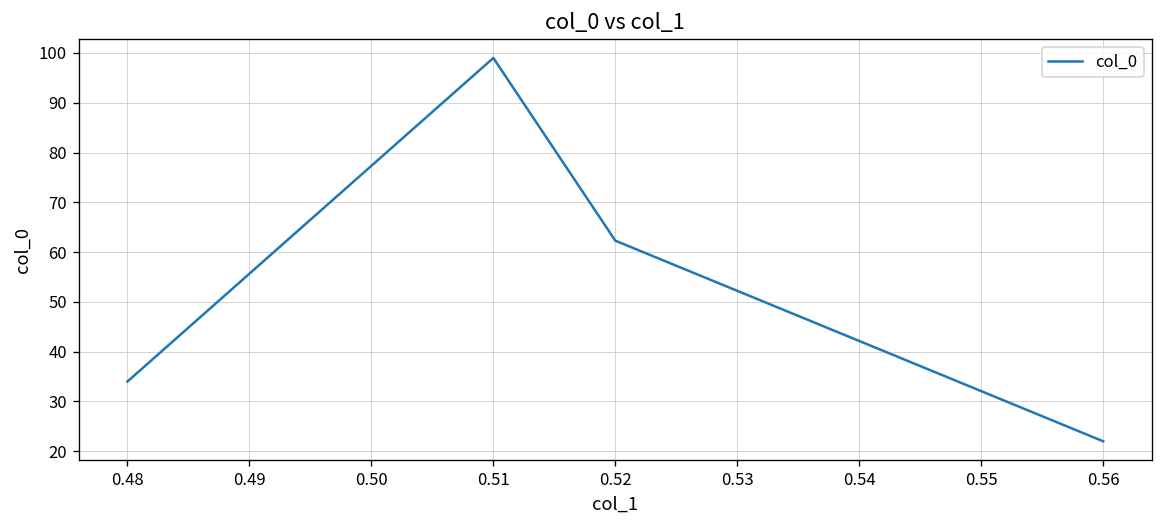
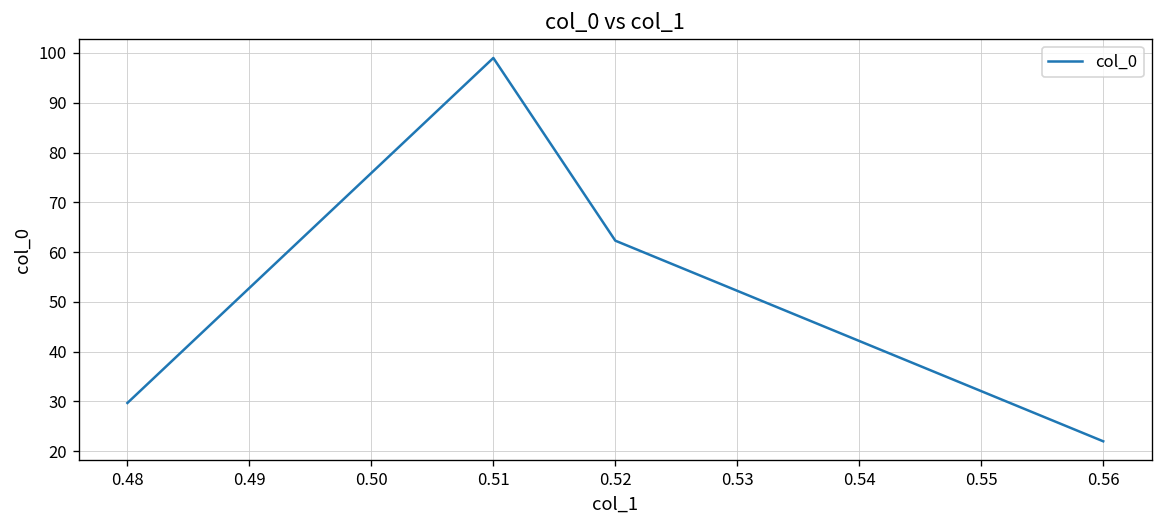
0.48: 34 -> 30
